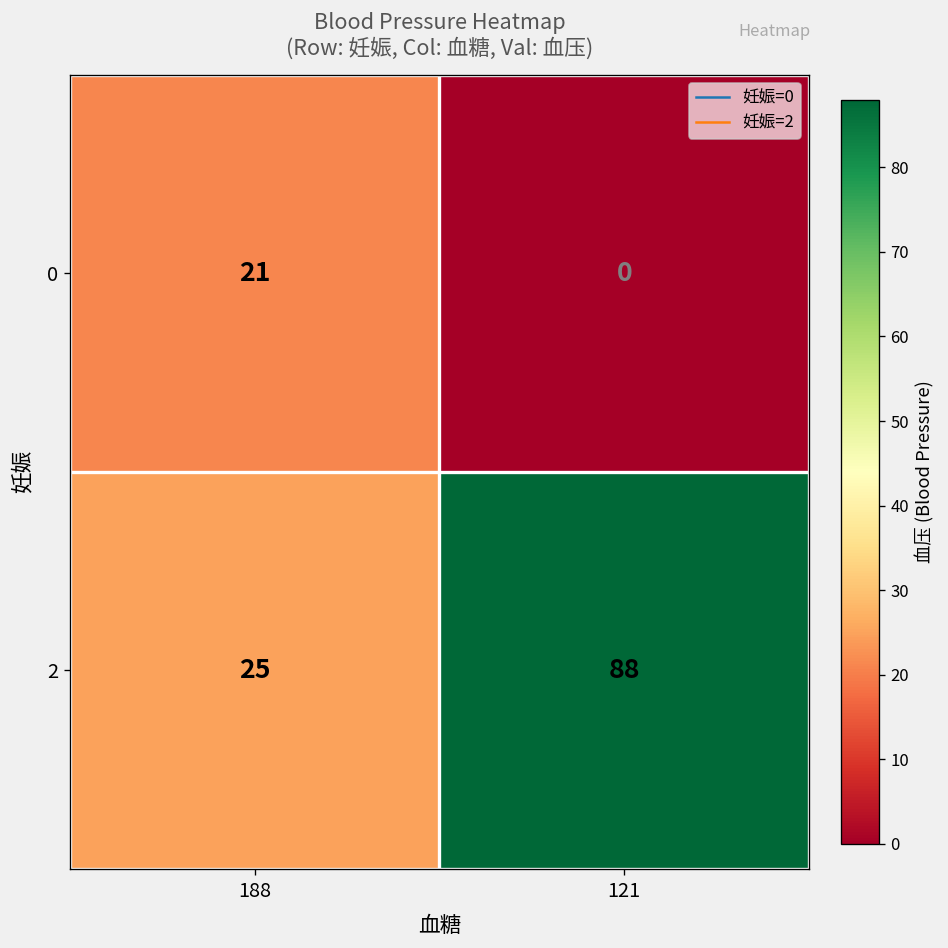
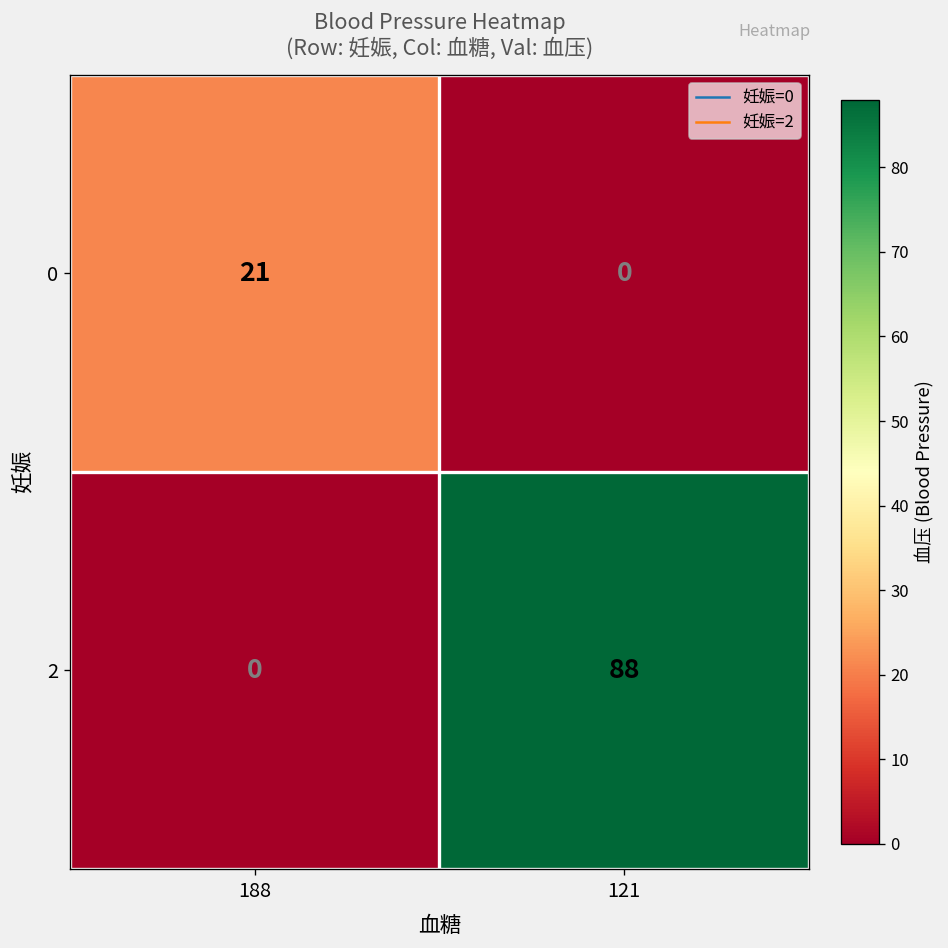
2, 188: 25 -> 0
